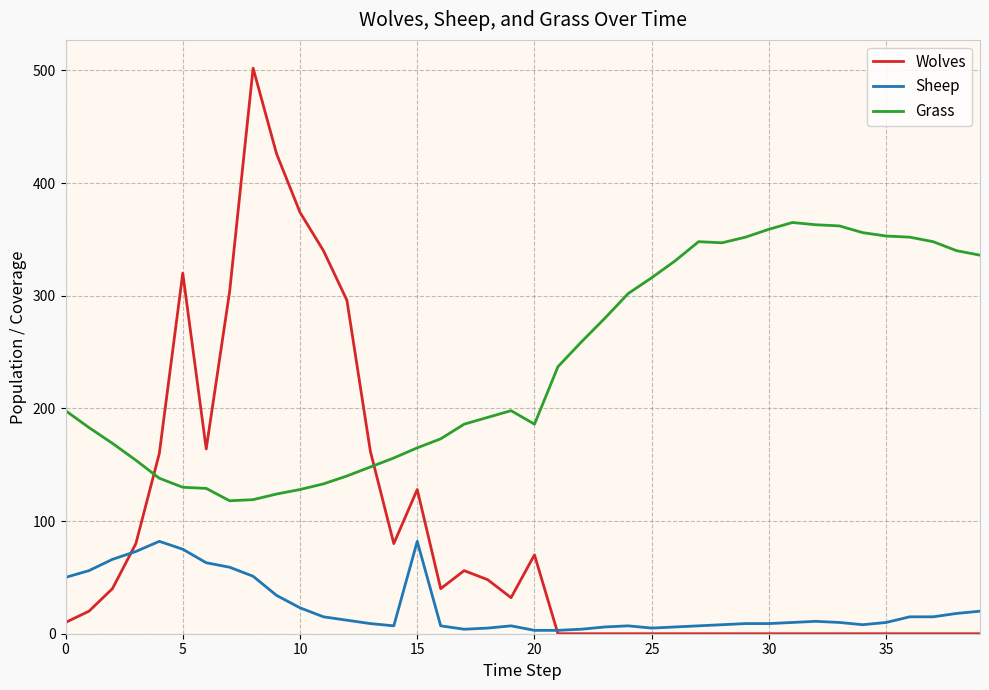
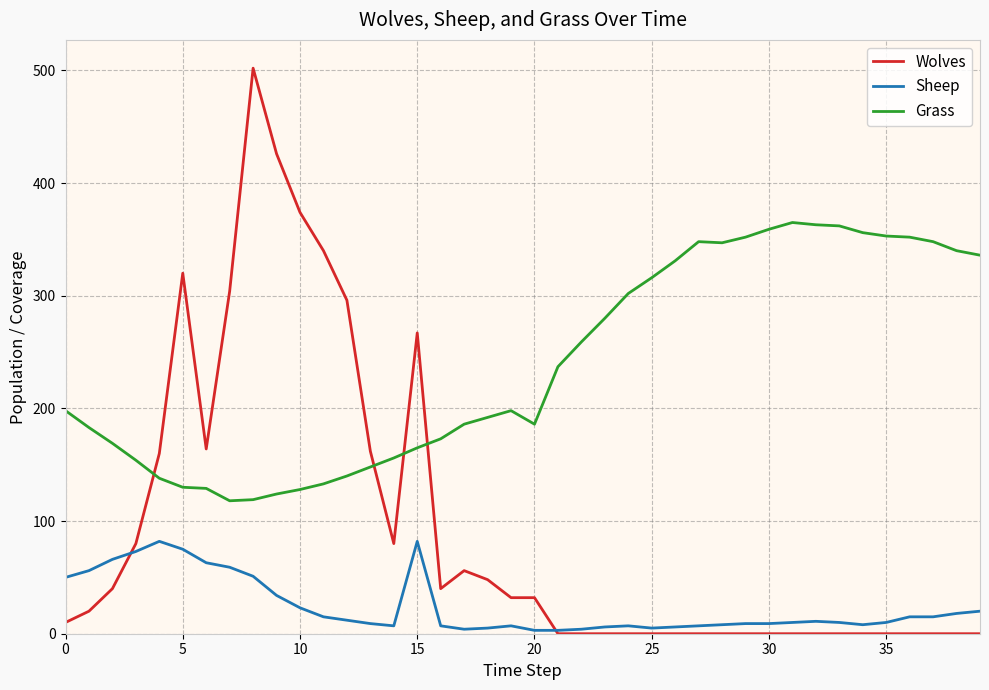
Wolves, 15: 128 -> 267
Wolves, 20: 70 -> 32
